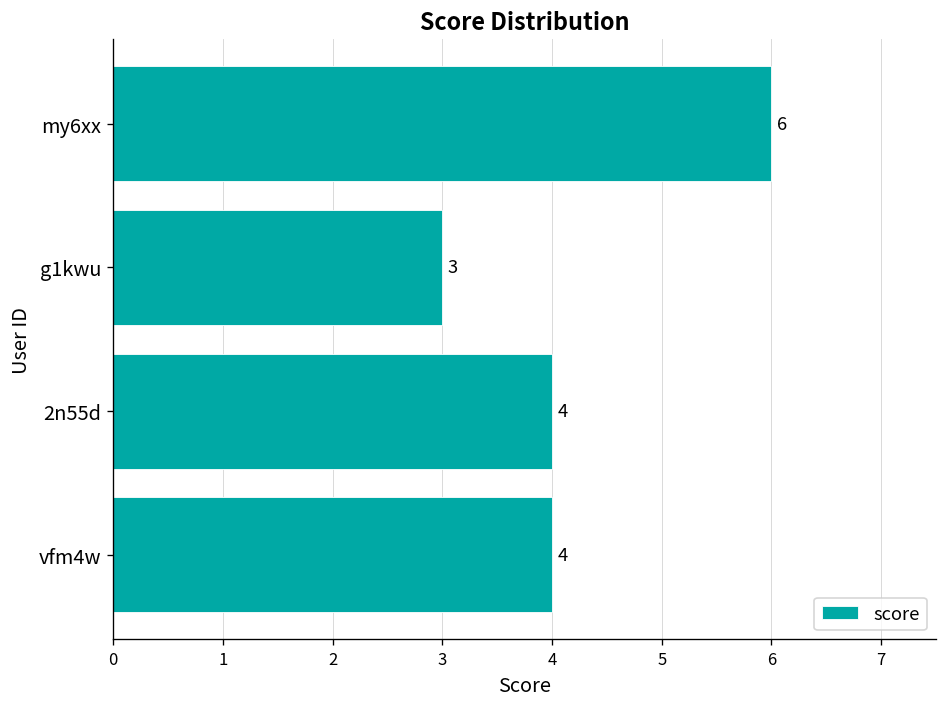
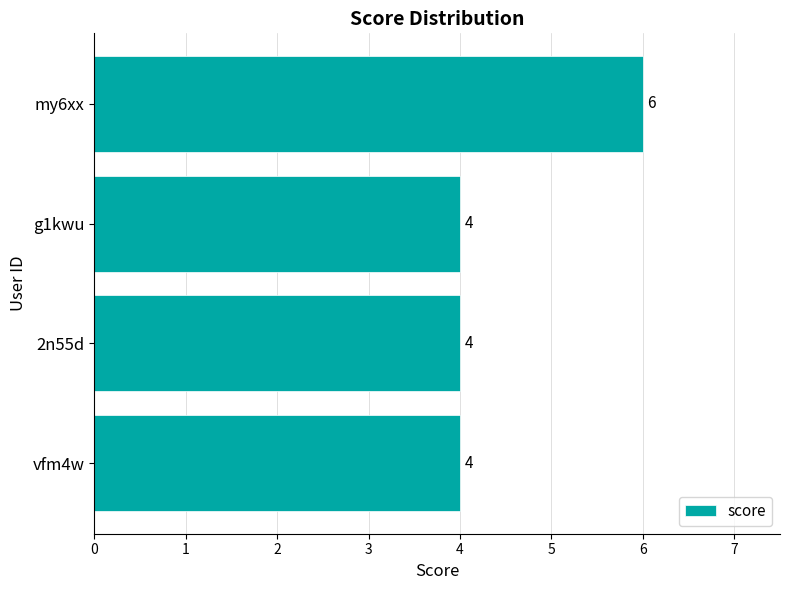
g1kwu: 3 -> 4
